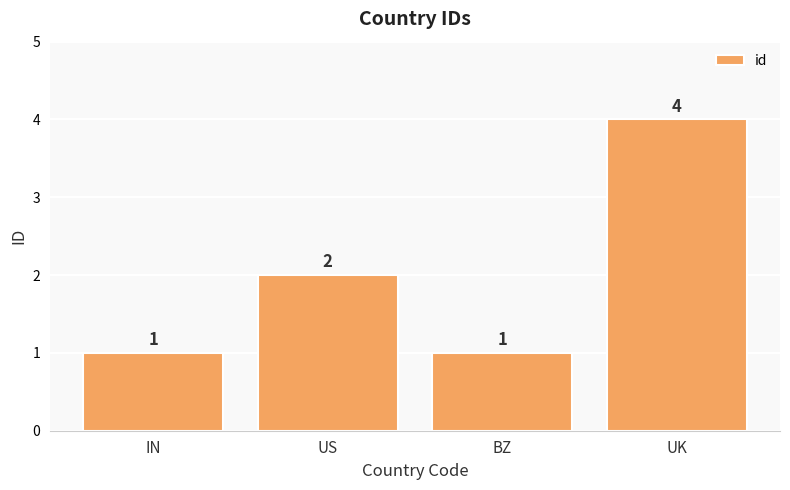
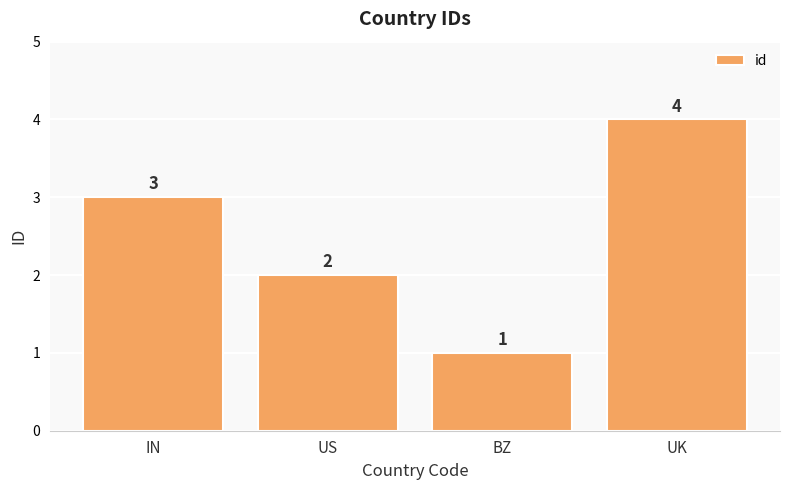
IN: 1 -> 3
